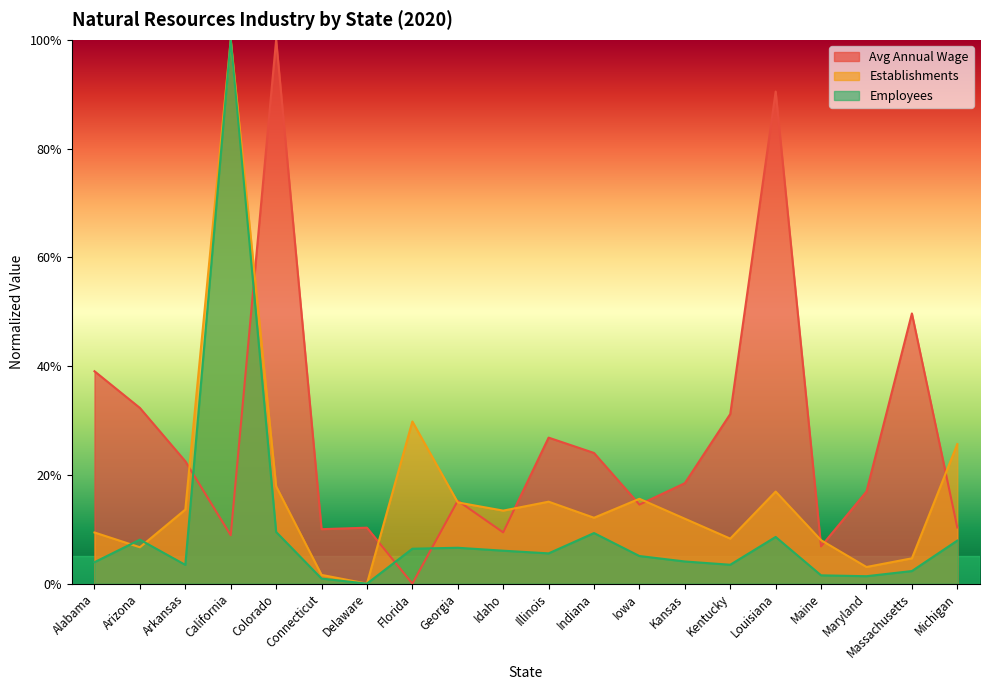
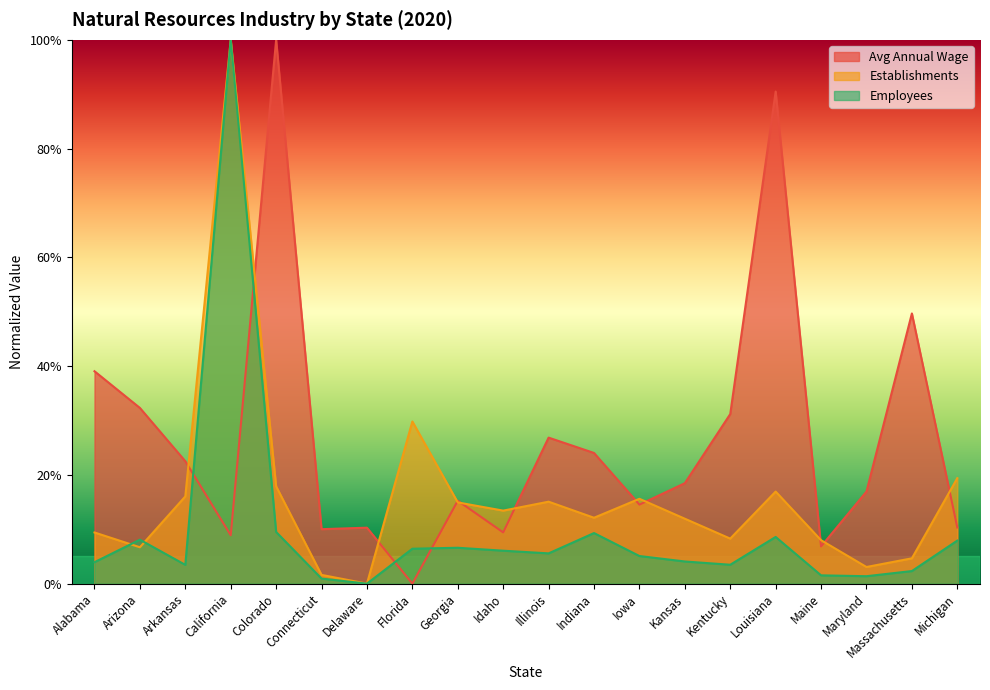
Establishments, Arkansas: 14% -> 16%
Establishments, Michigan: 26% -> 19%
